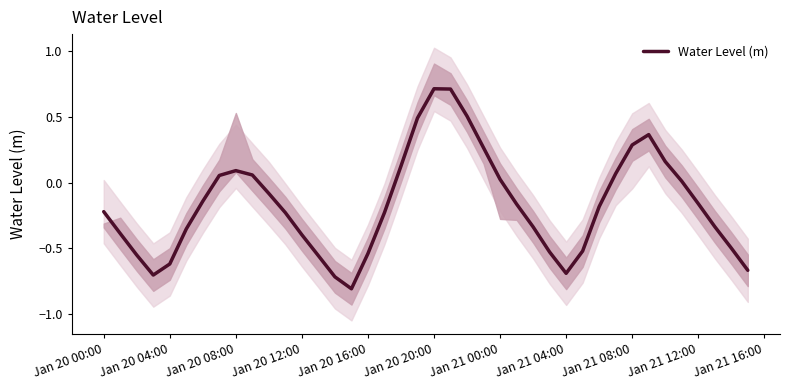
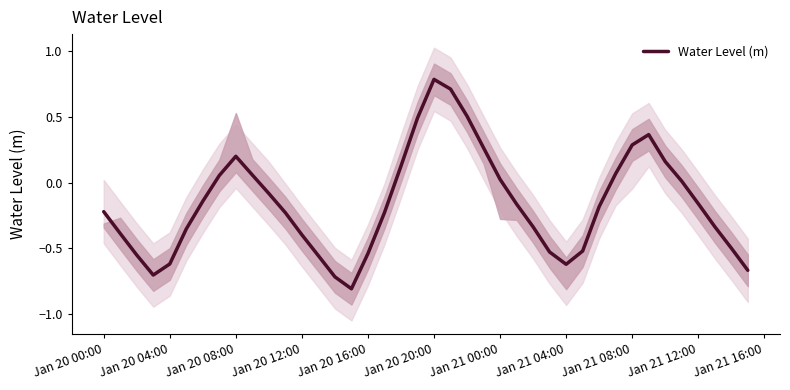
Water Level (m), Jan 20 08:00: 0.09 -> 0.20
Water Level (m), Jan 20 20:00: 0.71 -> 0.78
Water Level (m), Jan 21 04:00: -0.69 -> -0.62
